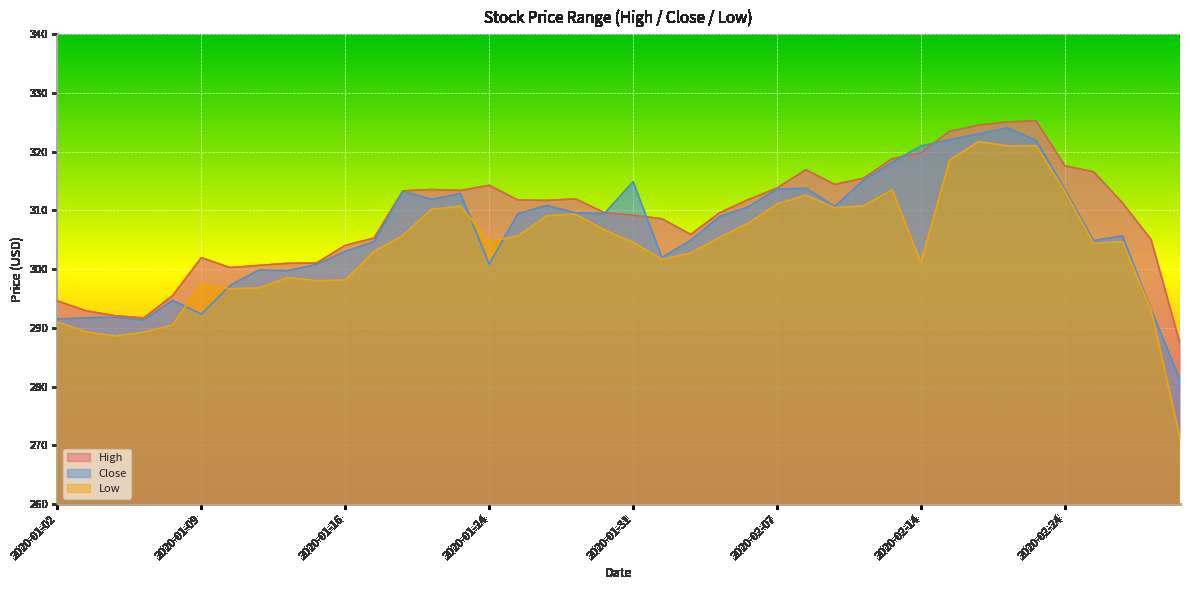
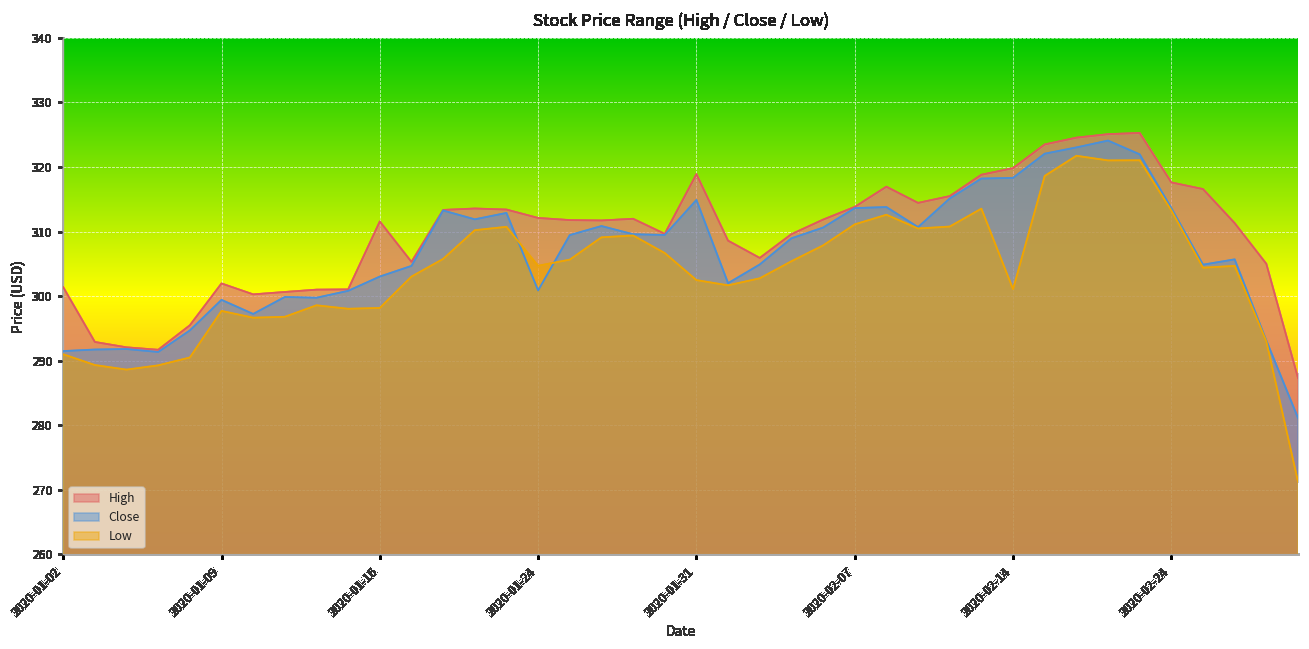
High, 2020-01-02: 295 -> 301
Close, 2020-01-09: 292 -> 299
High, 2020-01-16: 304 -> 312
High, 2020-01-24: 314 -> 312
High, 2020-01-31: 309 -> 319
Low, 2020-01-31: 305 -> 302
Close, 2020-02-14: 321 -> 318
